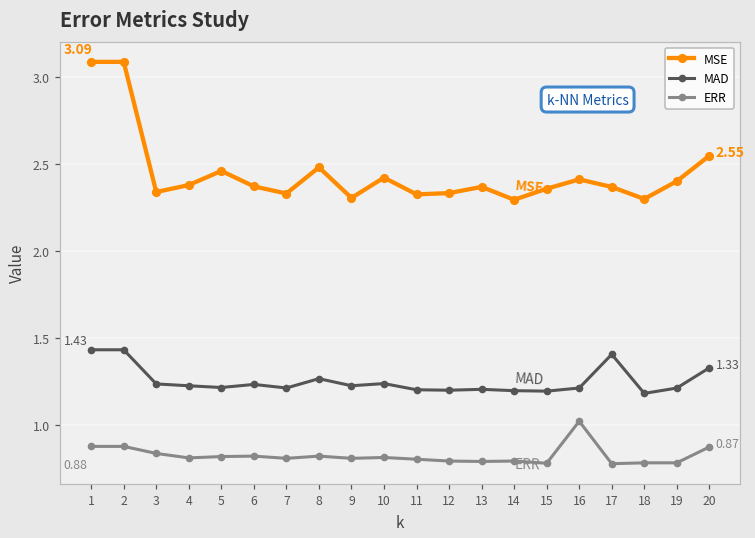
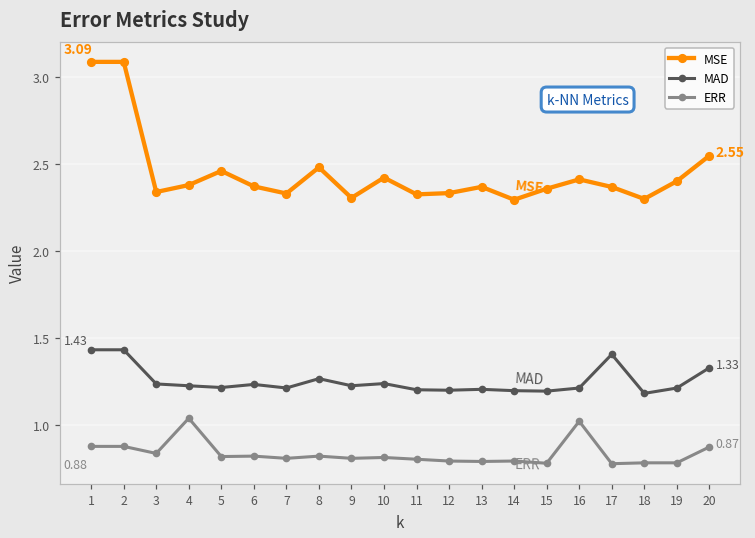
ERR, 4: 0.81 -> 1.04
